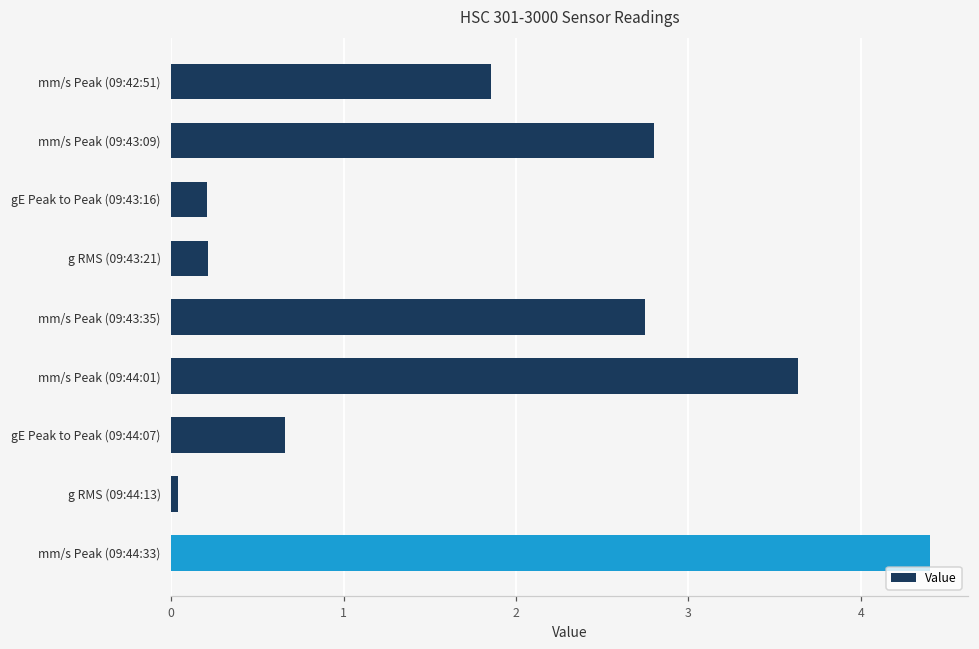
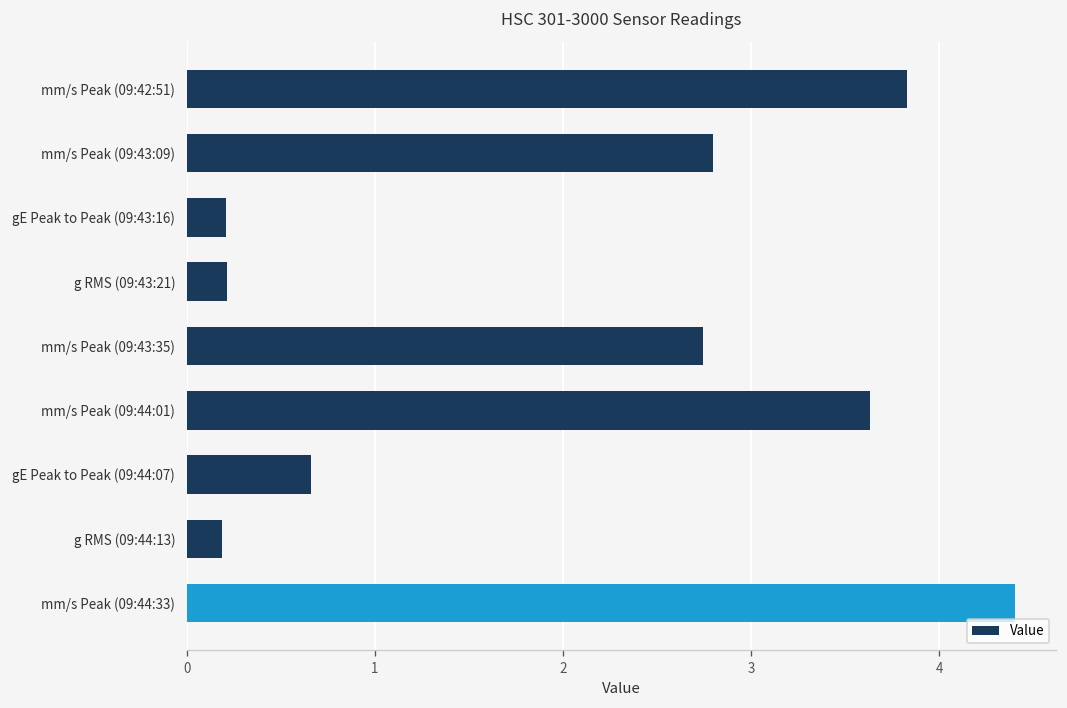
mm/s Peak (09:42:51): 1.86 -> 3.83
g RMS (09:44:13): 0.04 -> 0.19
